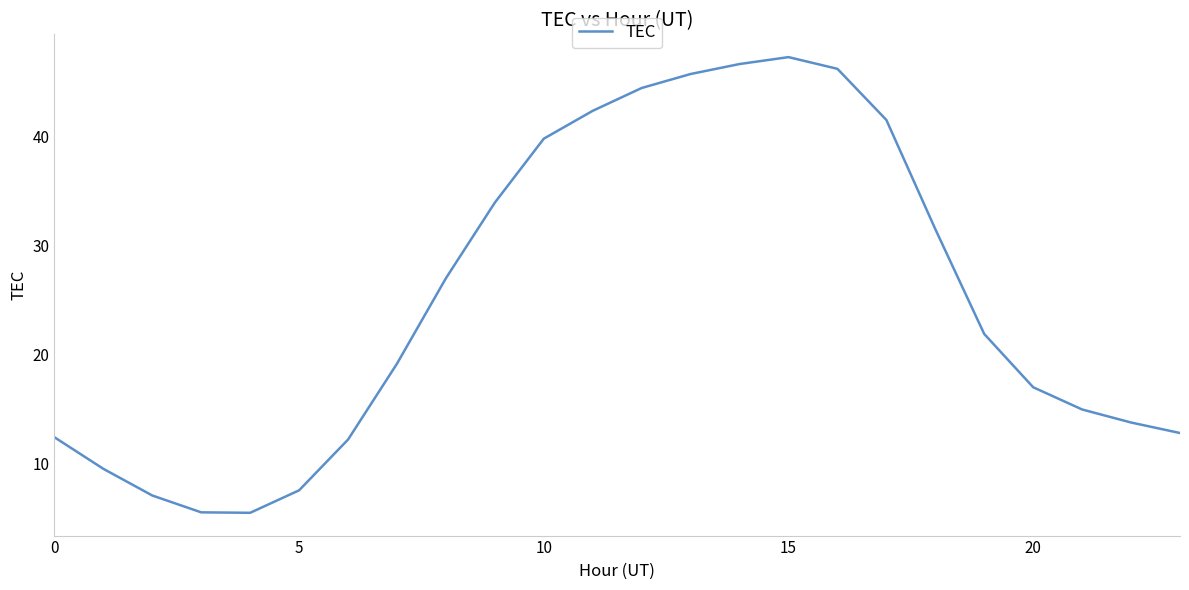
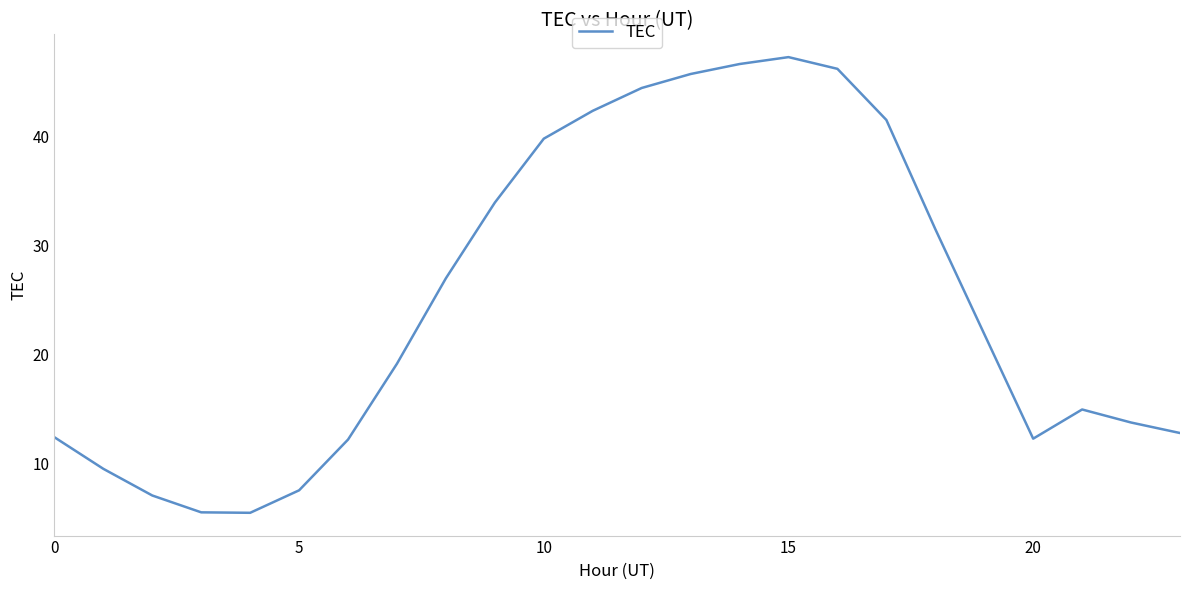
20: 17.0 -> 12.3
